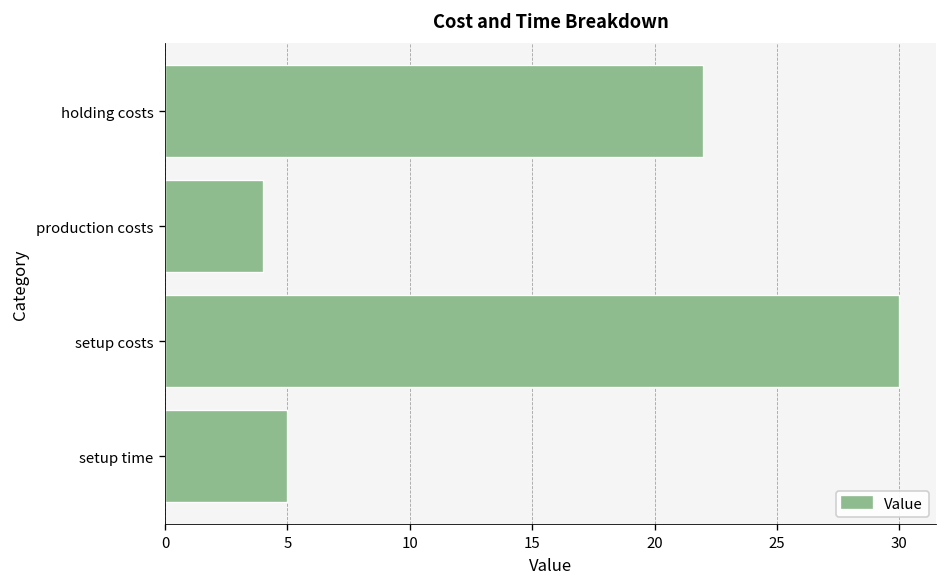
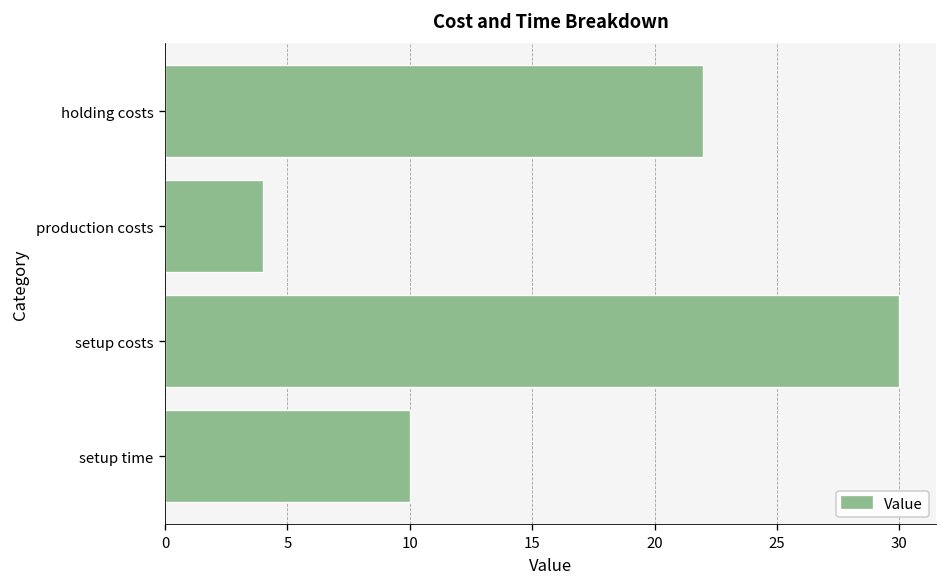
setup time: 5 -> 10
